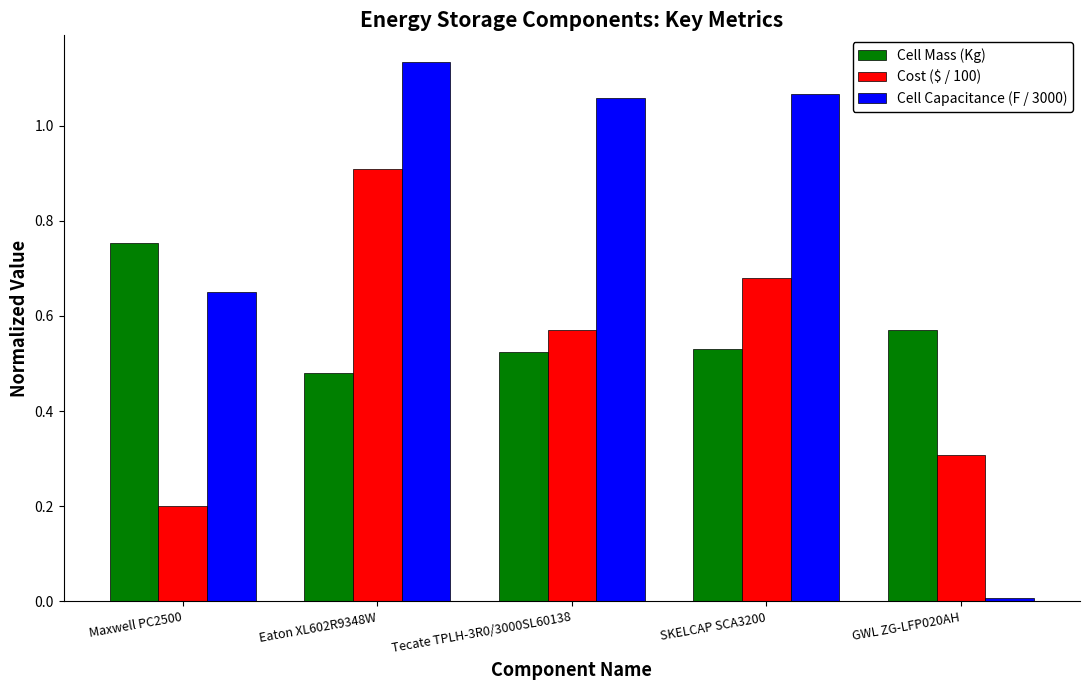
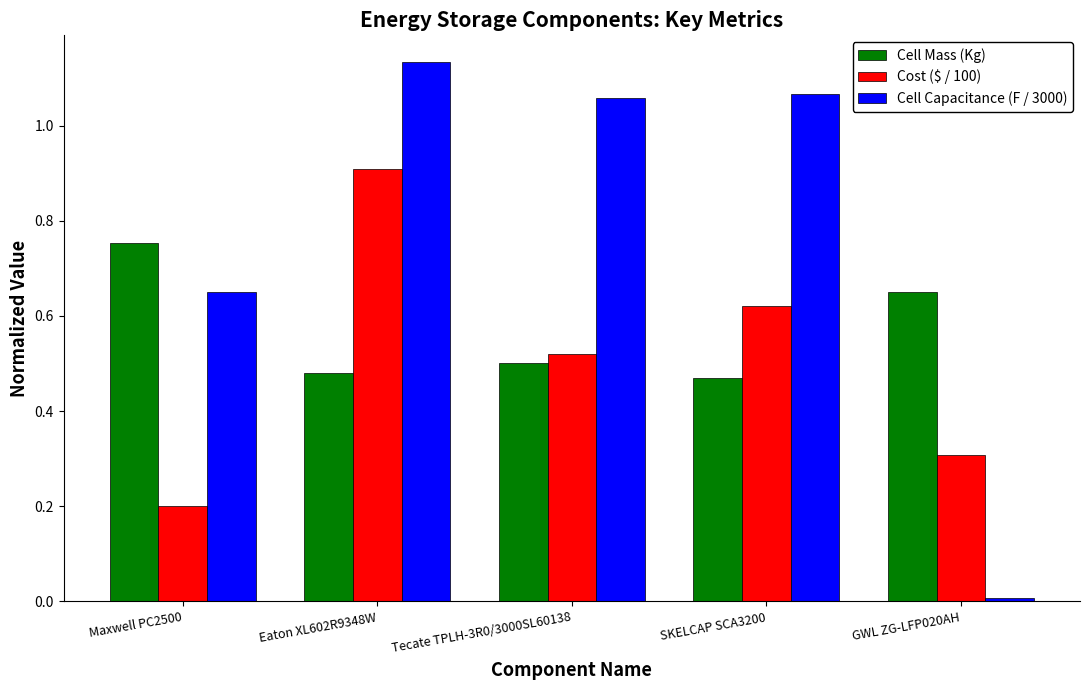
Cell Mass (Kg), Tecate TPLH-3R0/3000SL60138: 0.53 -> 0.50
Cost ($ / 100), Tecate TPLH-3R0/3000SL60138: 0.57 -> 0.52
Cell Mass (Kg), SKELCAP SCA3200: 0.53 -> 0.47
Cost ($ / 100), SKELCAP SCA3200: 0.68 -> 0.62
Cell Mass (Kg), GWL ZG-LFP020AH: 0.57 -> 0.65
